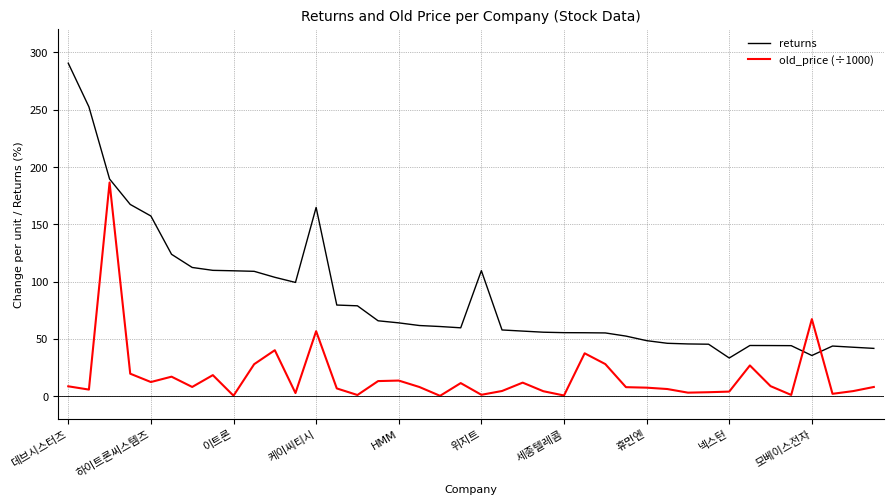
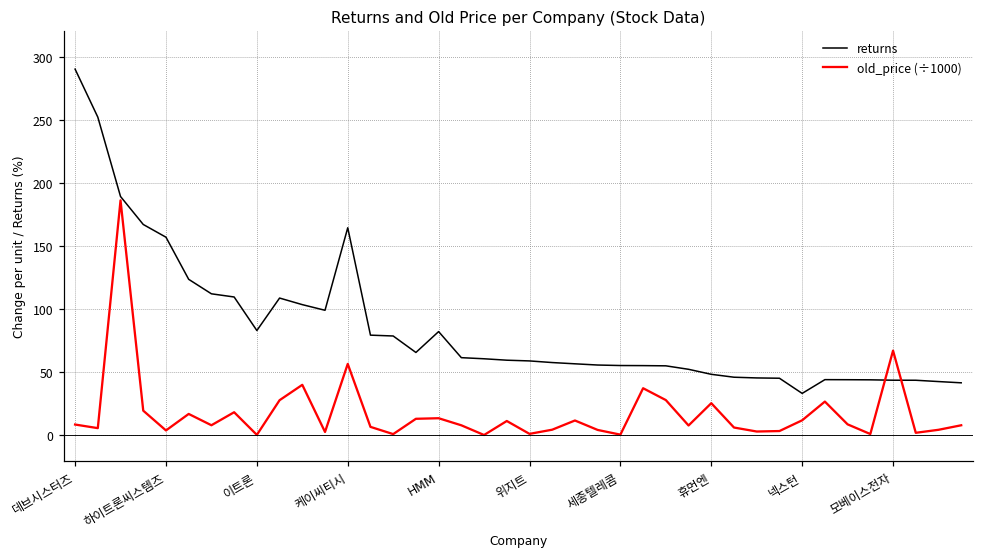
old_price (÷1000), 하이트론씨스템즈: 12 -> 4
returns, 이트론: 109 -> 83
returns, HMM: 64 -> 82
returns, 위지트: 110 -> 59
old_price (÷1000), 휴먼엔: 7 -> 26
old_price (÷1000), 넥스턴: 4 -> 12
returns, 모베이스전자: 35 -> 44
